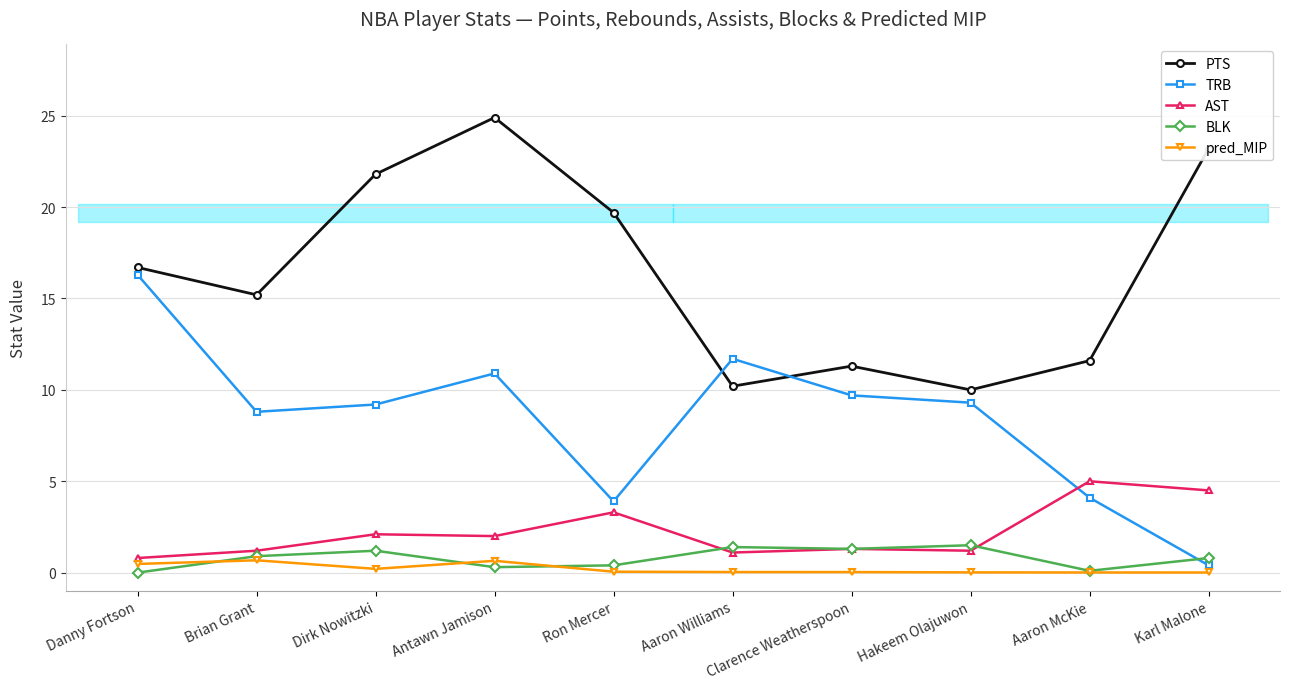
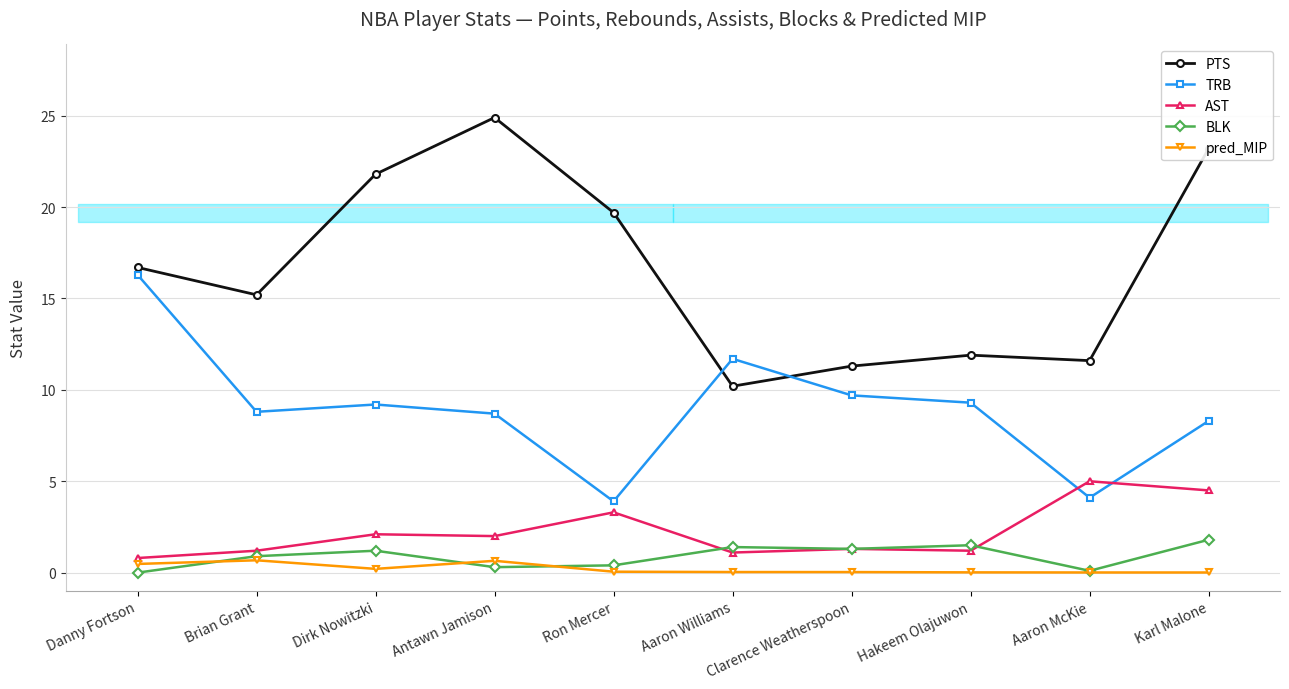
TRB, Antawn Jamison: 10.9 -> 8.7
PTS, Hakeem Olajuwon: 10.0 -> 11.9
TRB, Karl Malone: 0.4 -> 8.3
BLK, Karl Malone: 0.8 -> 1.8
